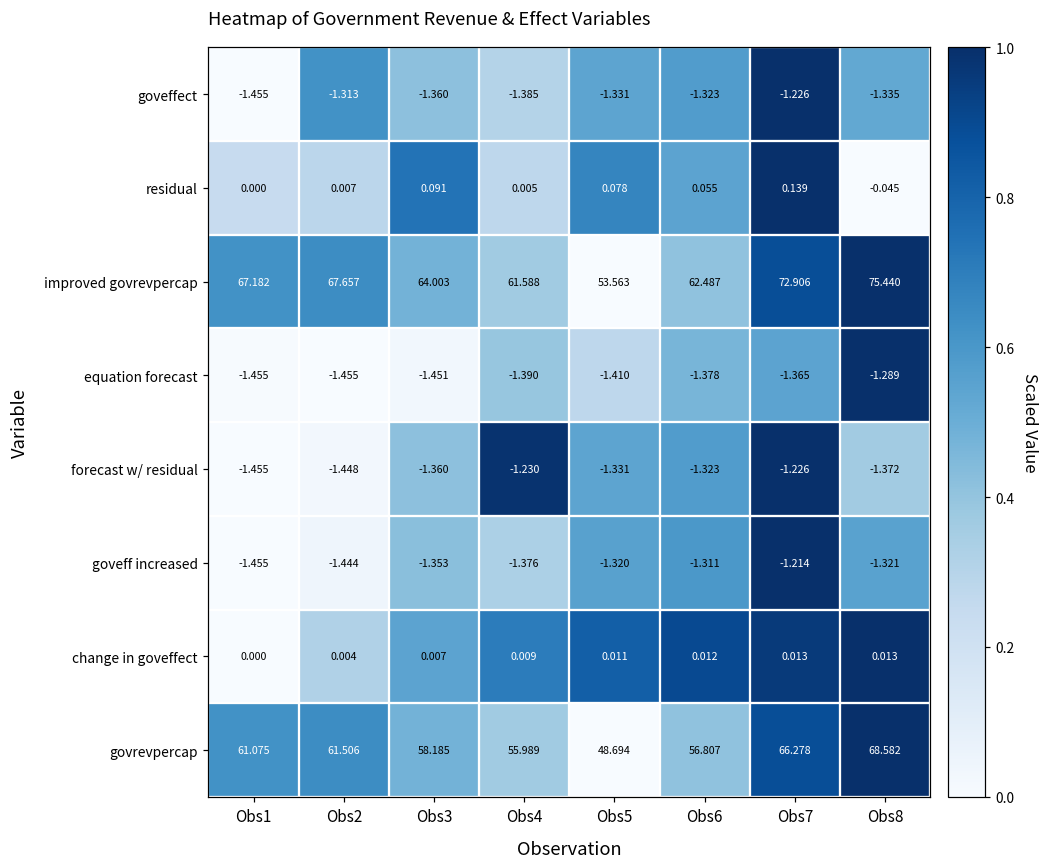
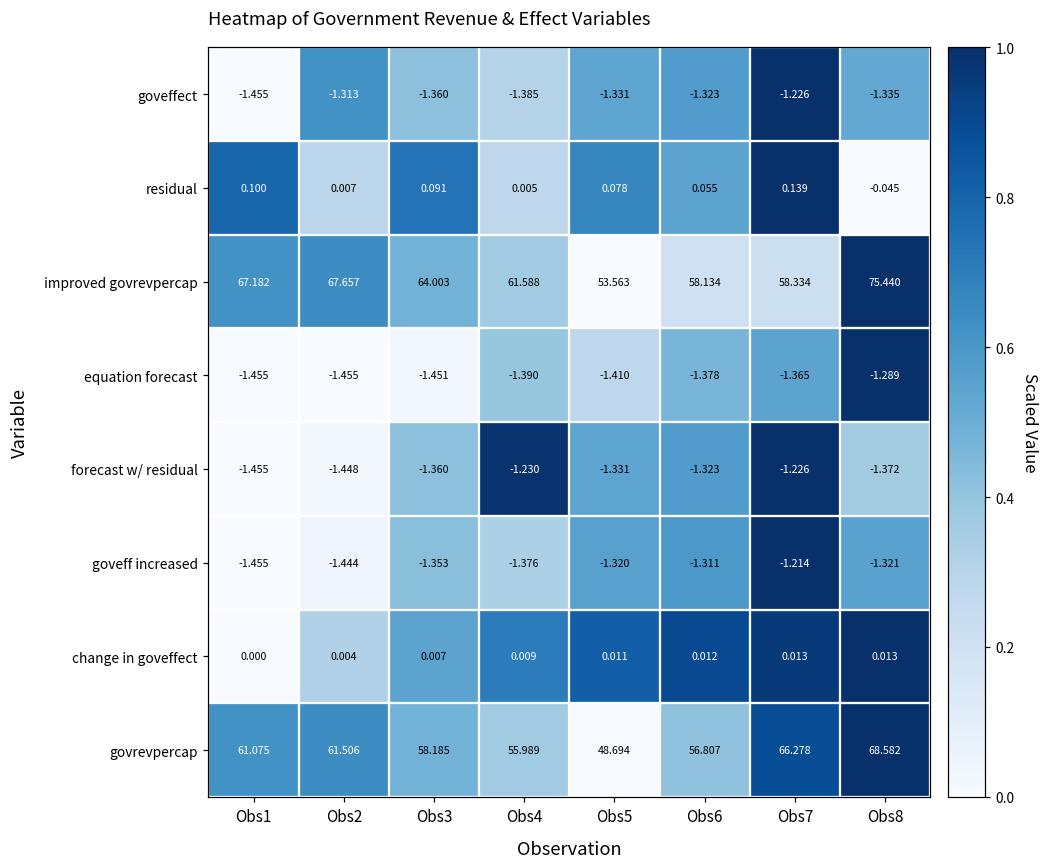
residual, Obs1: 0.000 -> 0.100
improved govrevpercap, Obs6: 62.487 -> 58.134
improved govrevpercap, Obs7: 72.906 -> 58.334
